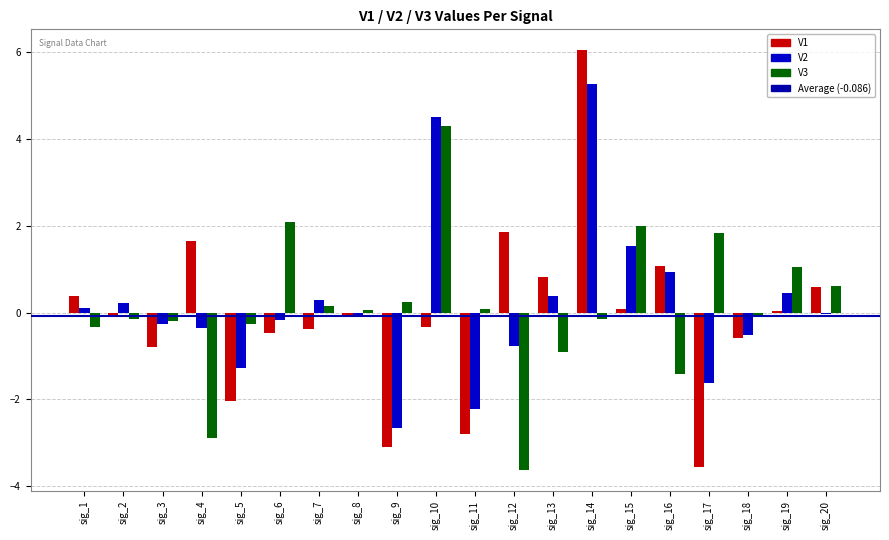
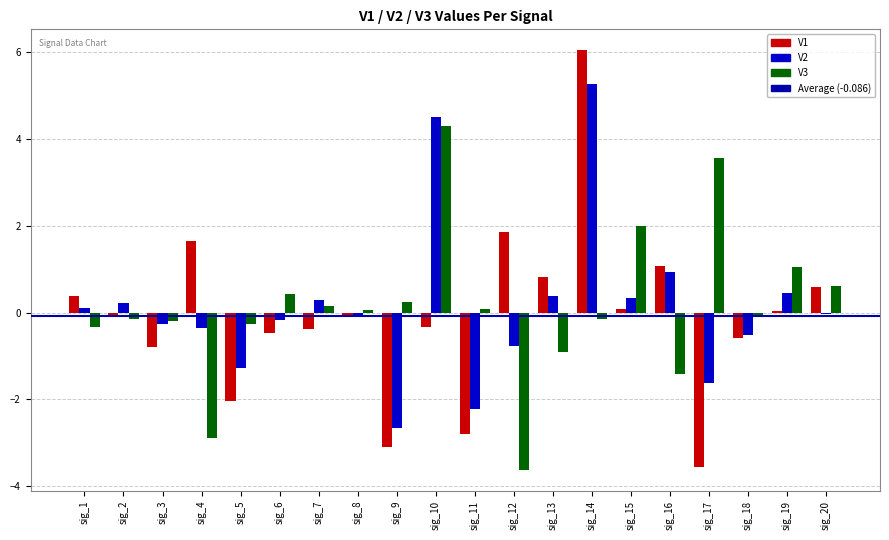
V3, sig_6: 2.1 -> 0.4
V2, sig_15: 1.5 -> 0.3
V3, sig_17: 1.8 -> 3.6
